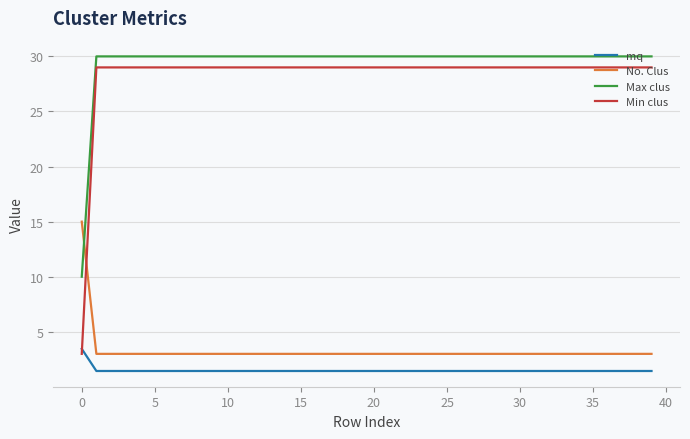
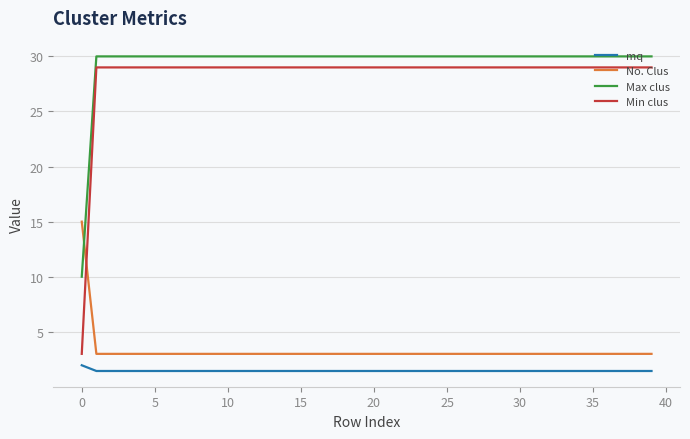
mq, 0: 3.5 -> 2.0
